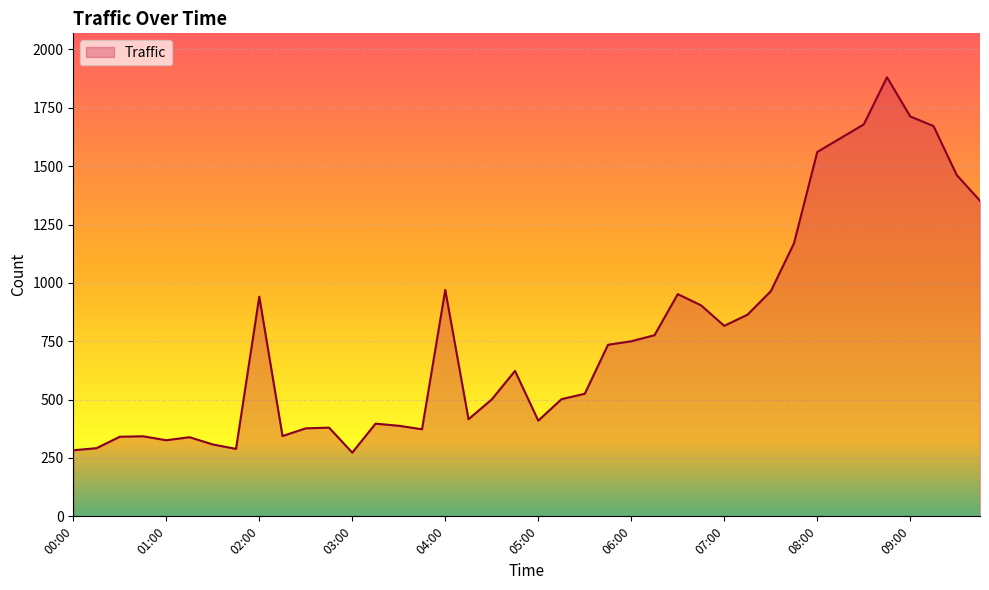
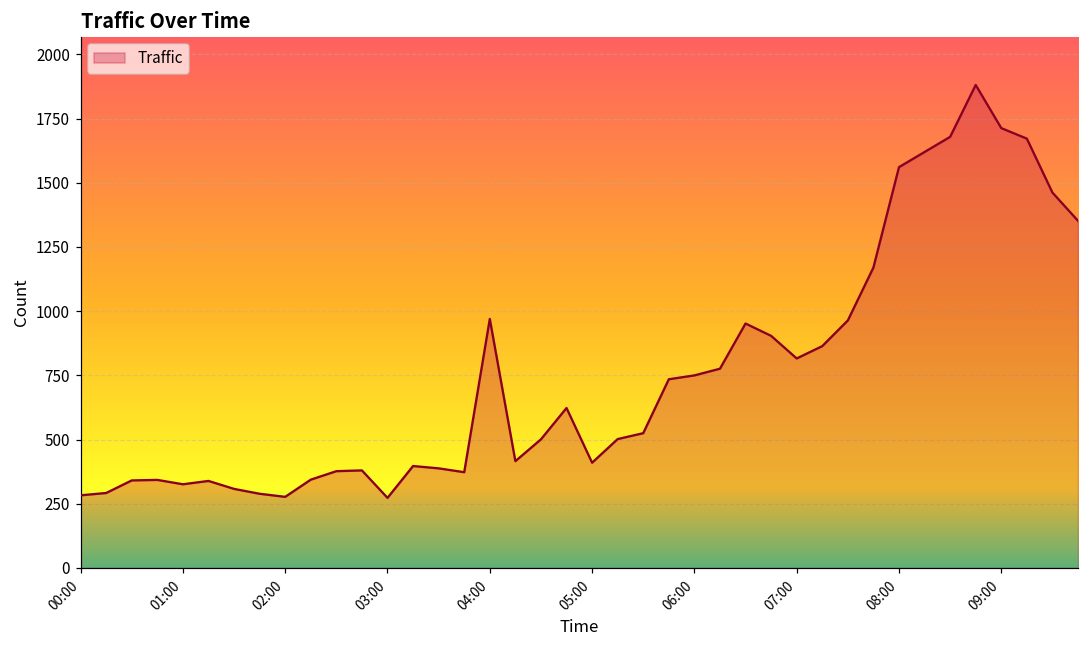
02:00: 940 -> 280
